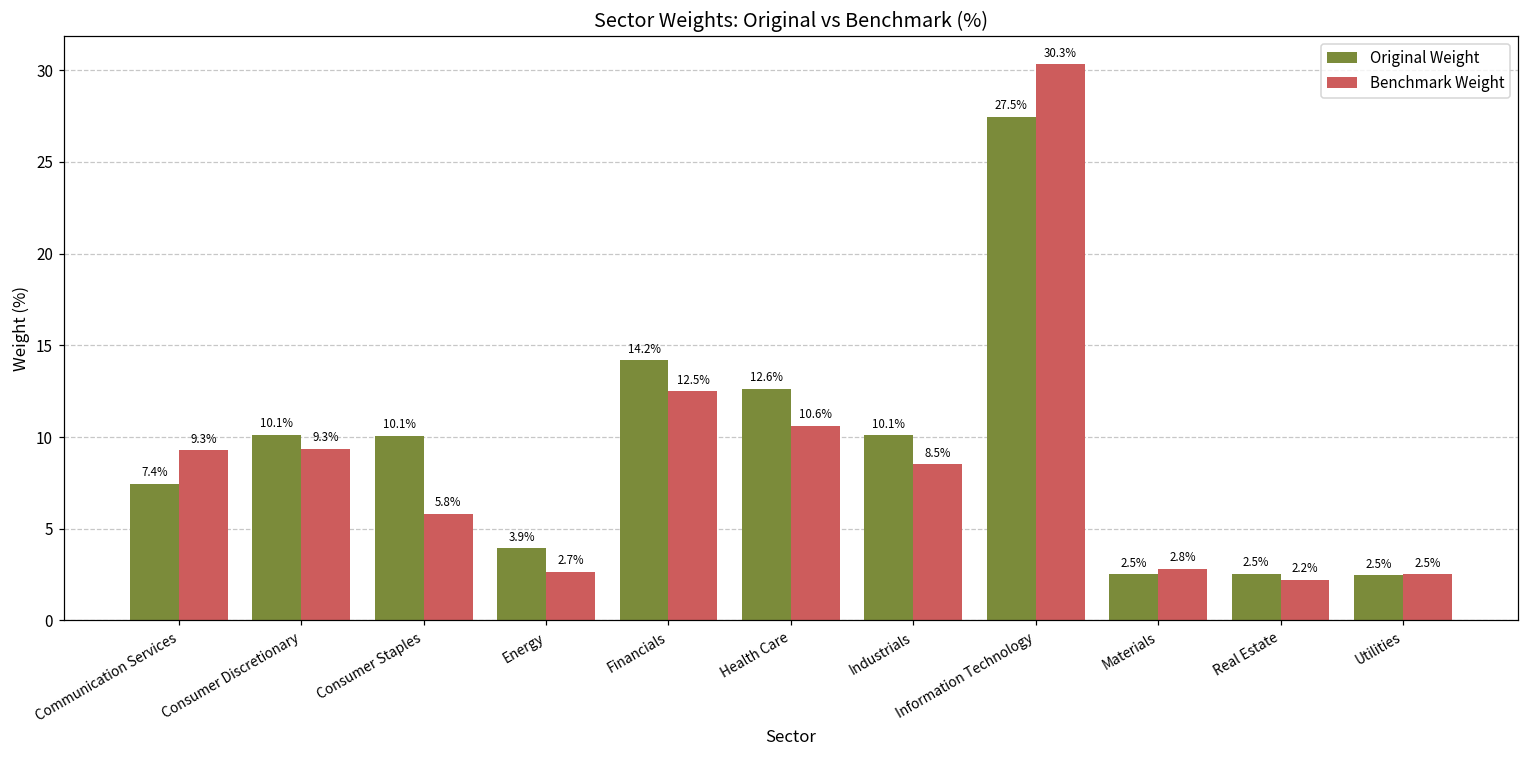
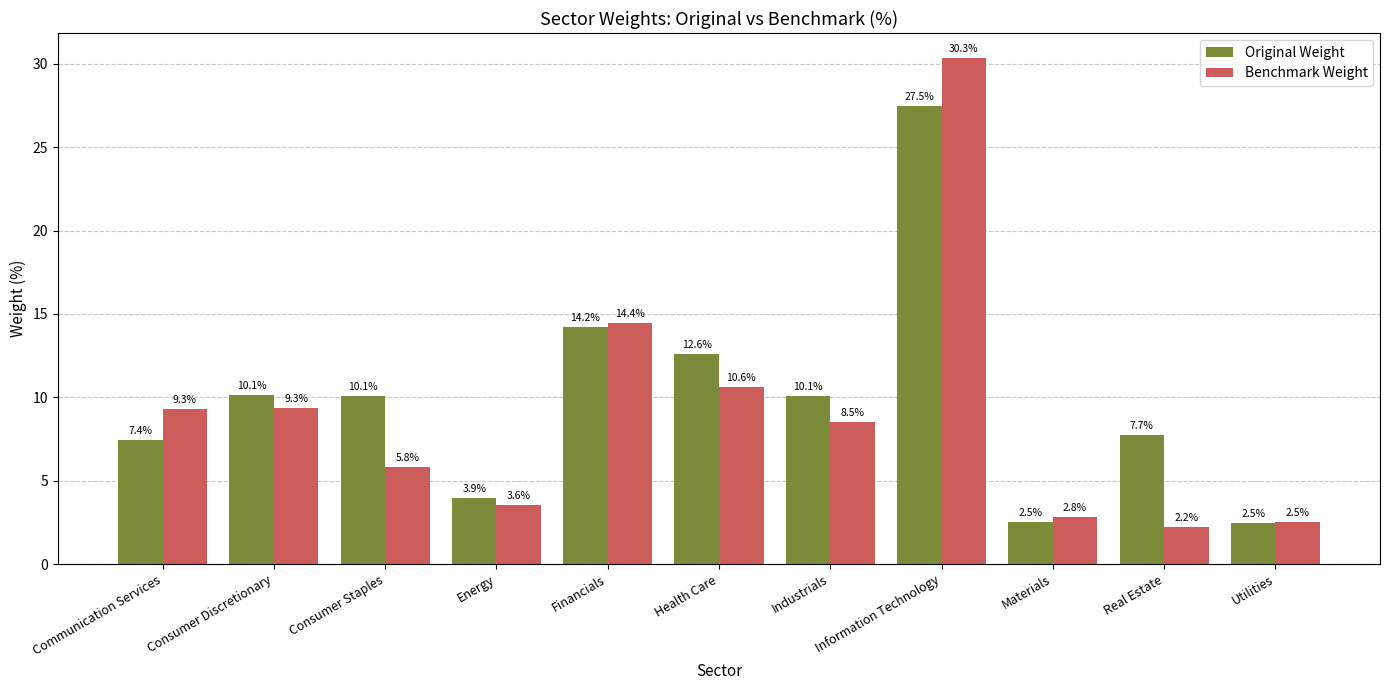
Benchmark Weight, Energy: 2.7% -> 3.6%
Benchmark Weight, Financials: 12.5% -> 14.4%
Original Weight, Real Estate: 2.5% -> 7.7%
